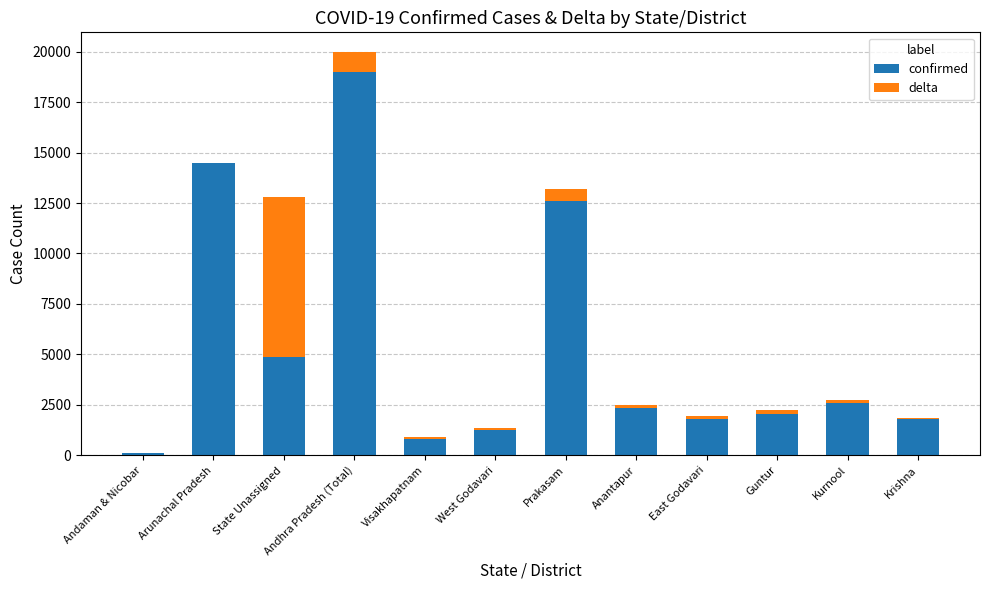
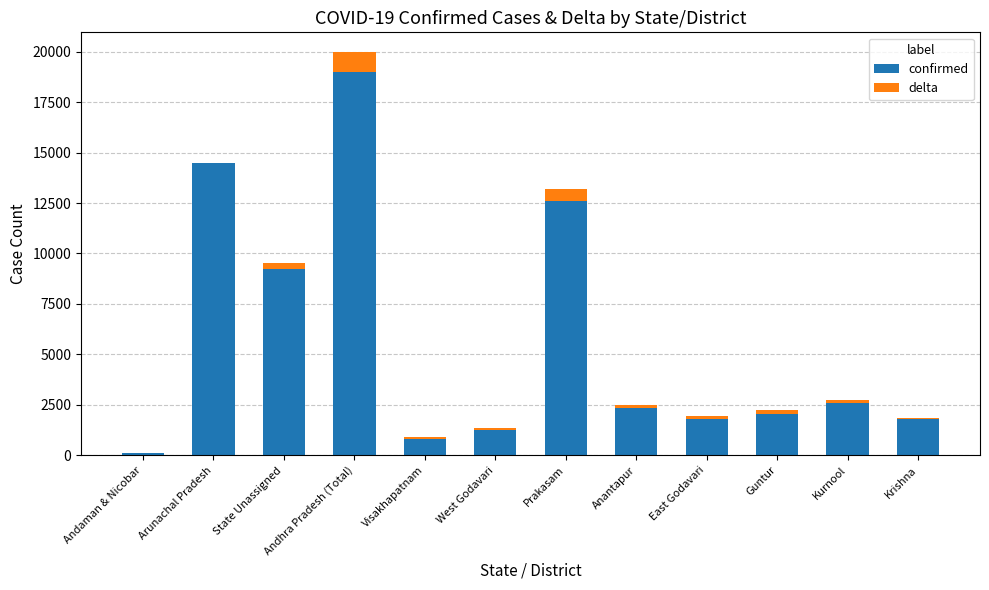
confirmed, State Unassigned: 4900 -> 9200
delta, State Unassigned: 7900 -> 300
